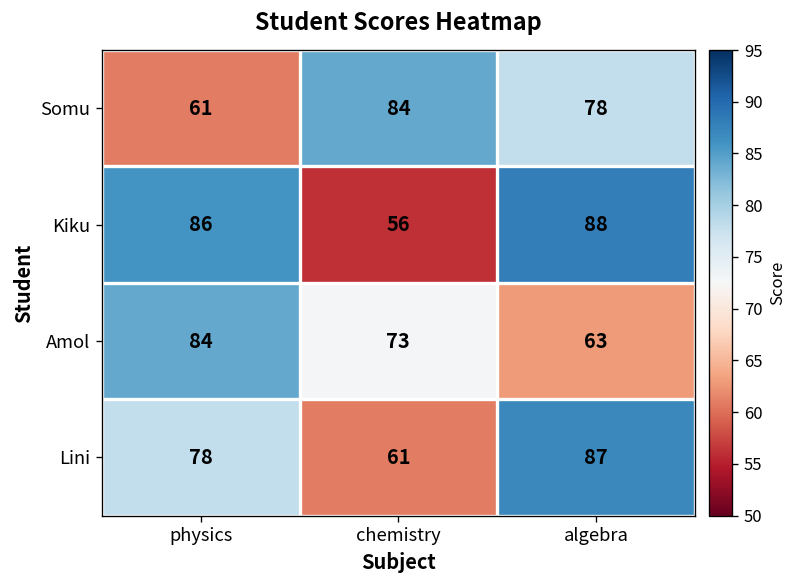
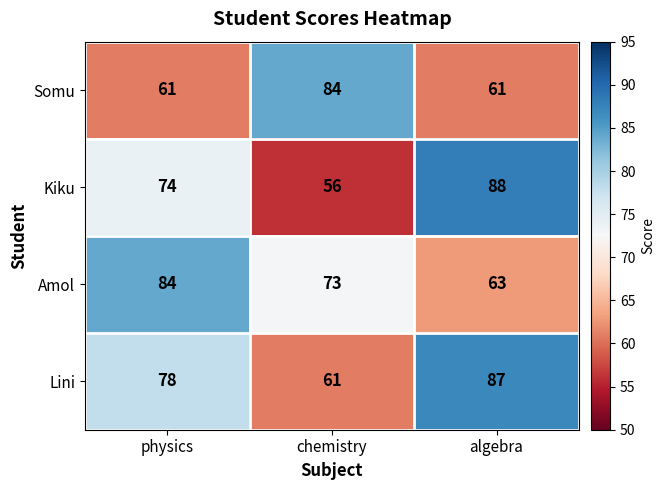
Somu, algebra: 78 -> 61
Kiku, physics: 86 -> 74
